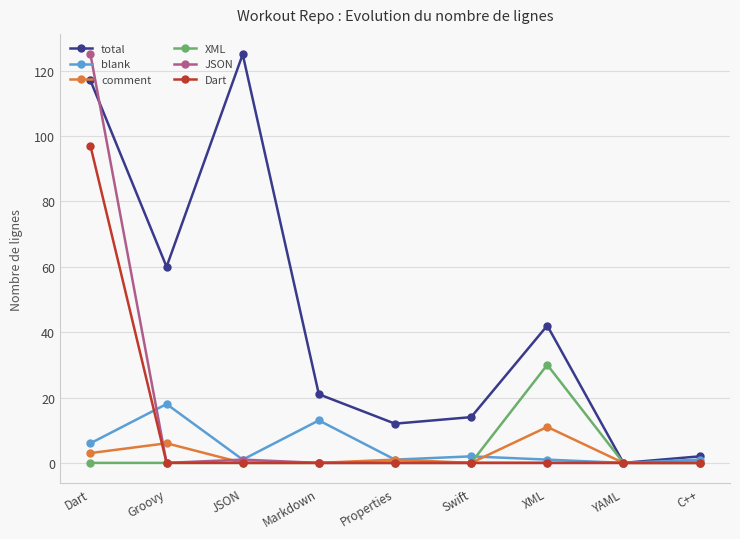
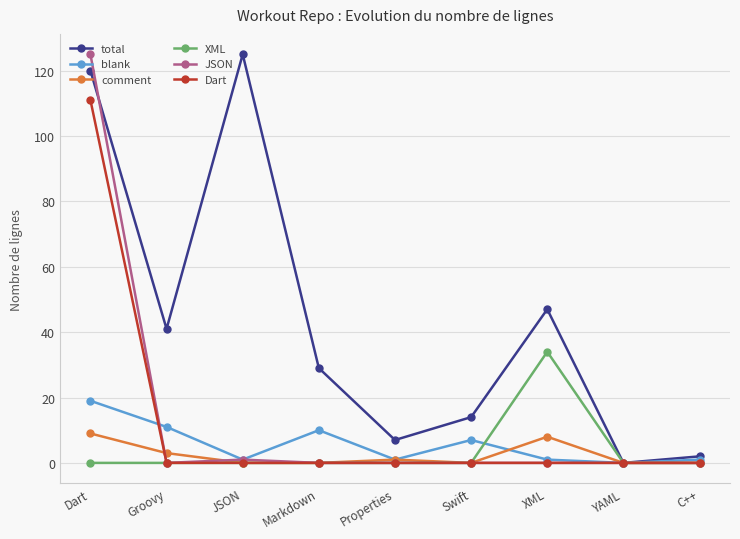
total, Dart: 117 -> 120
blank, Dart: 6 -> 19
comment, Dart: 3 -> 9
Dart, Dart: 97 -> 111
total, Groovy: 60 -> 41
blank, Groovy: 18 -> 11
comment, Groovy: 6 -> 3
total, Markdown: 21 -> 29
blank, Markdown: 13 -> 10
total, Properties: 12 -> 7
blank, Swift: 2 -> 7
total, XML: 42 -> 47
comment, XML: 11 -> 8
XML, XML: 30 -> 34
